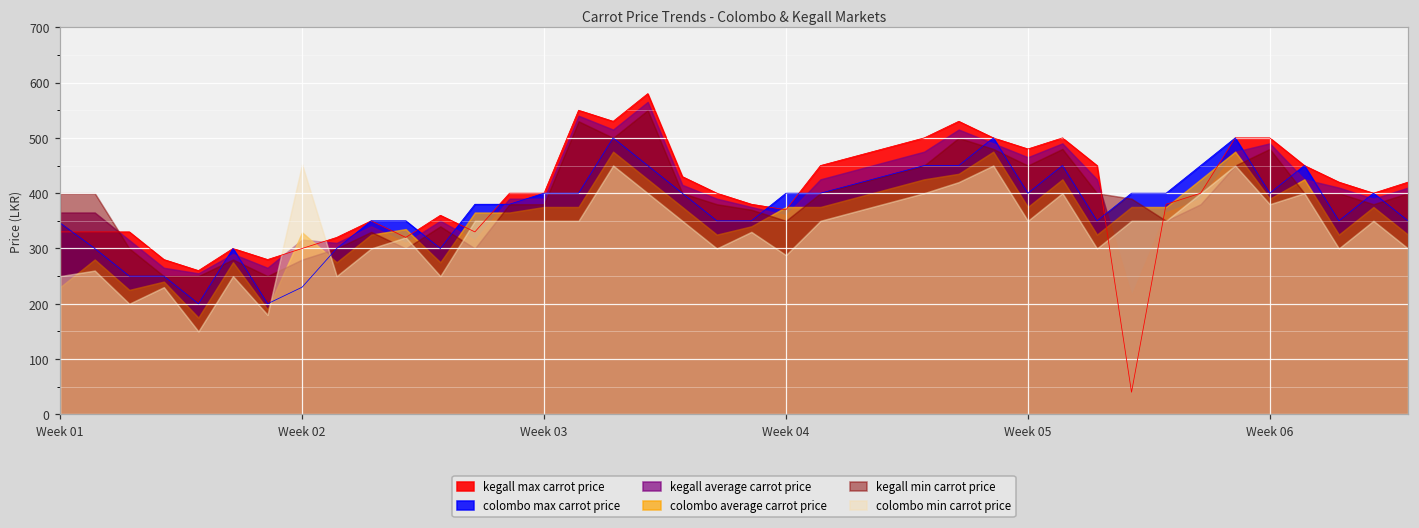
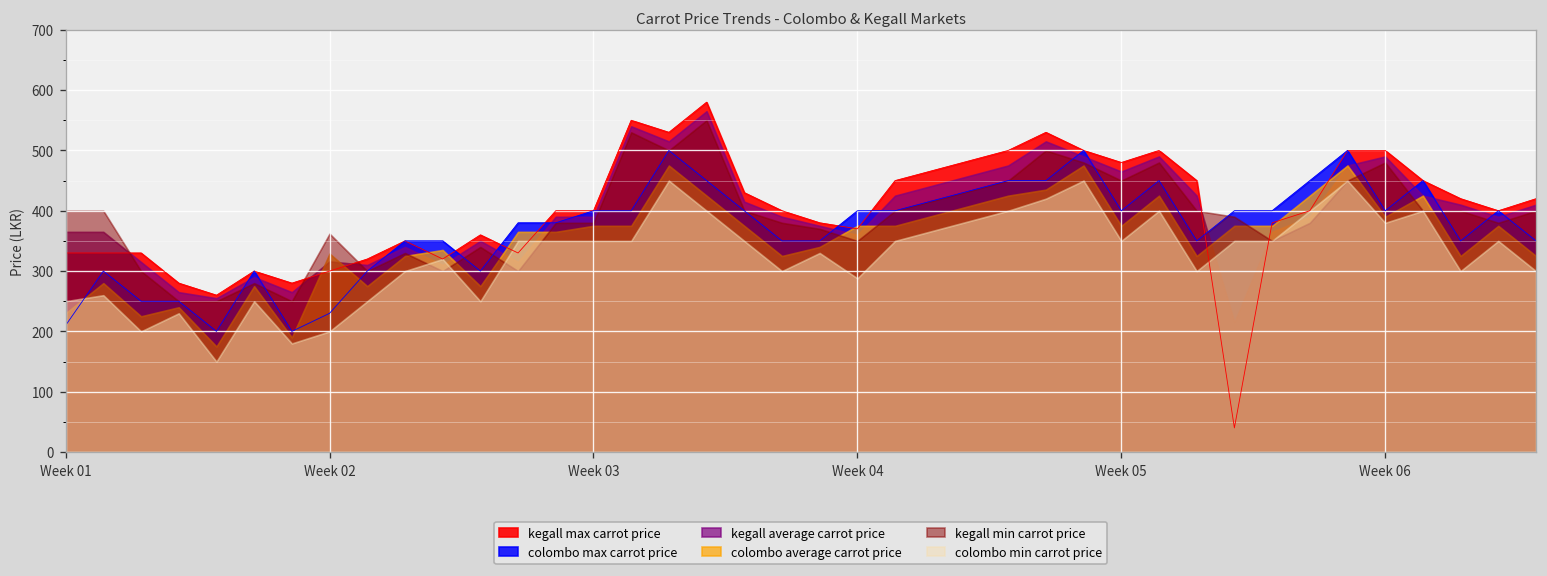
colombo max carrot price, Week 01: 350 -> 210
kegall min carrot price, Week 02: 280 -> 360
colombo min carrot price, Week 02: 450 -> 200
